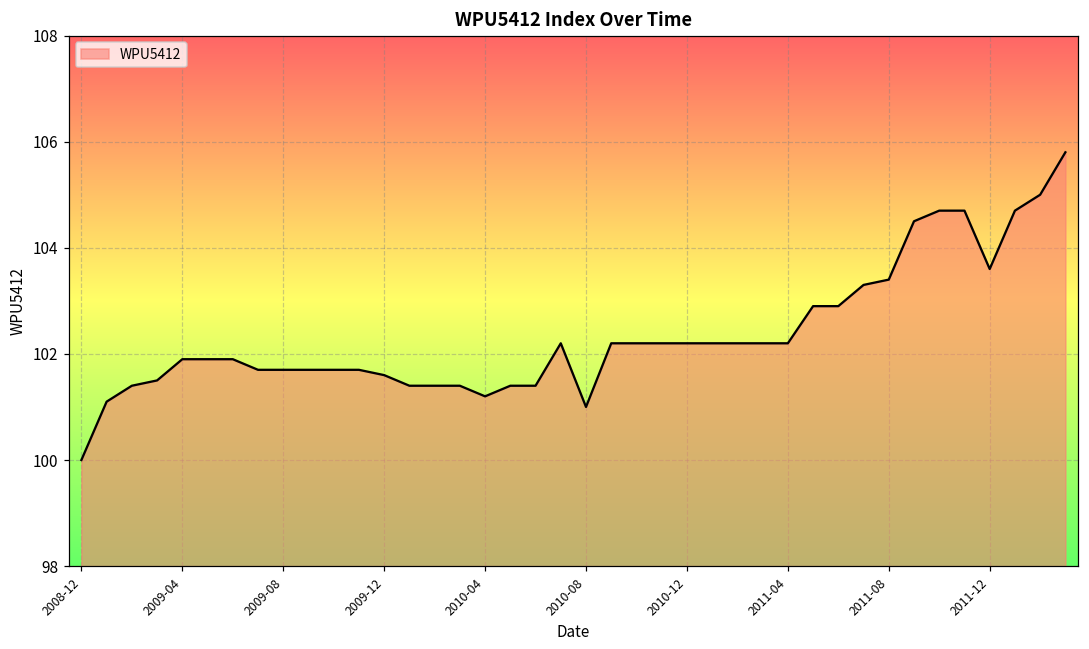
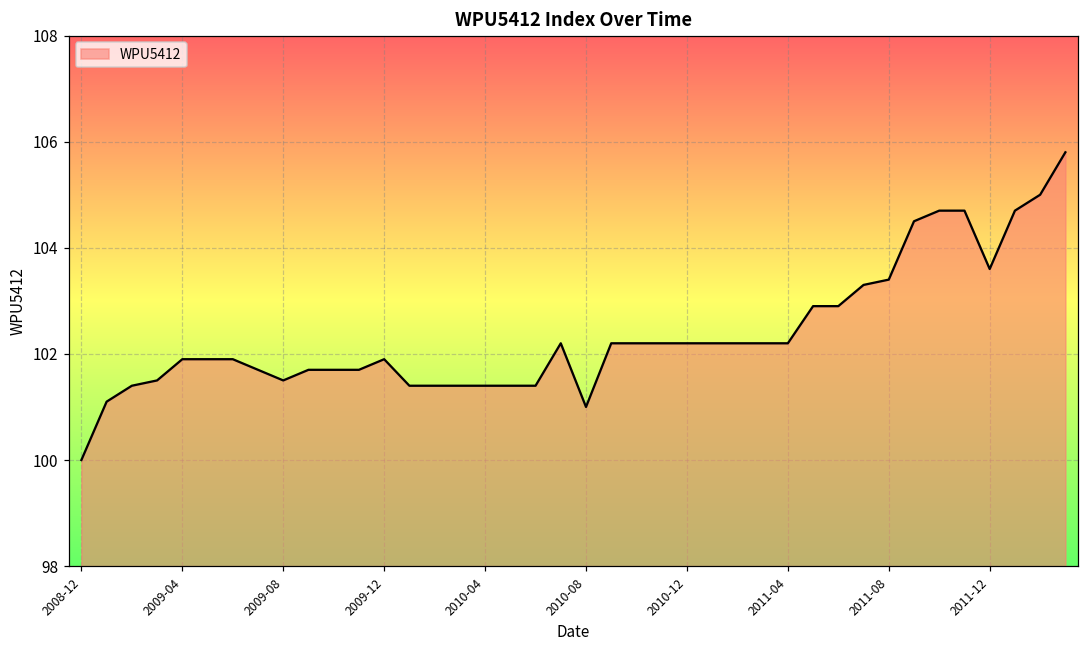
2009-08: 101.7 -> 101.5
2009-12: 101.6 -> 101.9
2010-04: 101.2 -> 101.4
